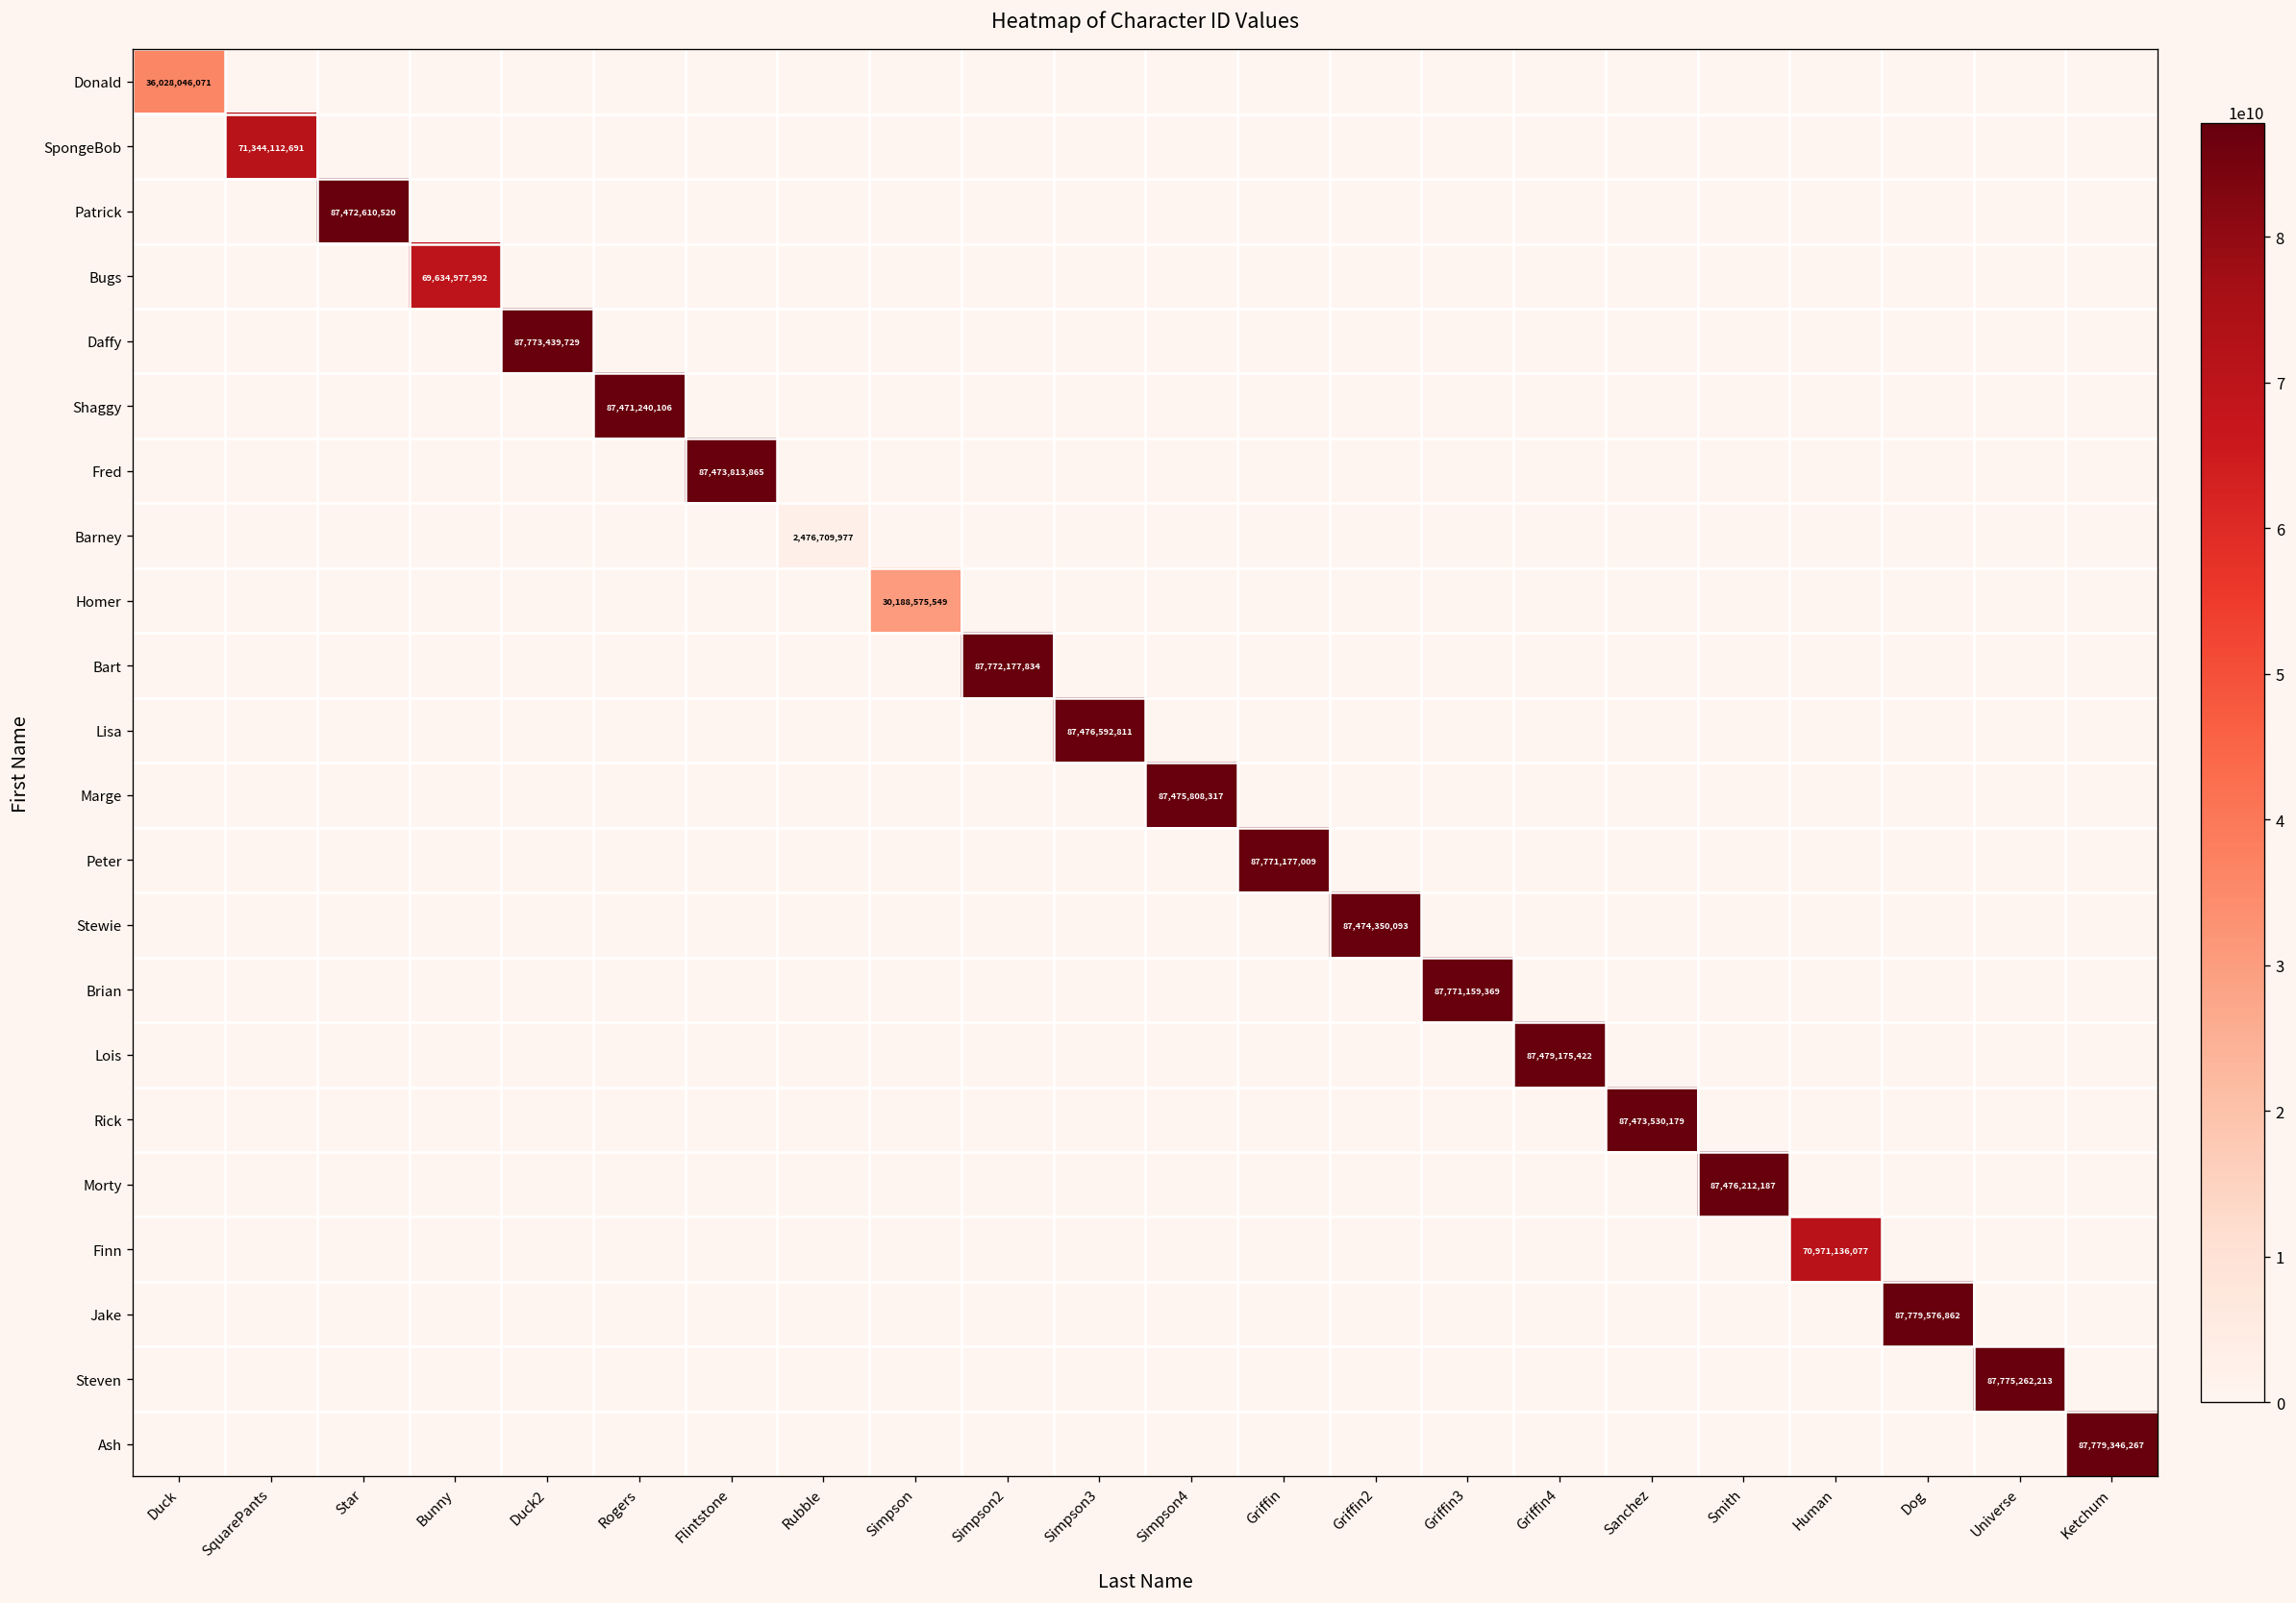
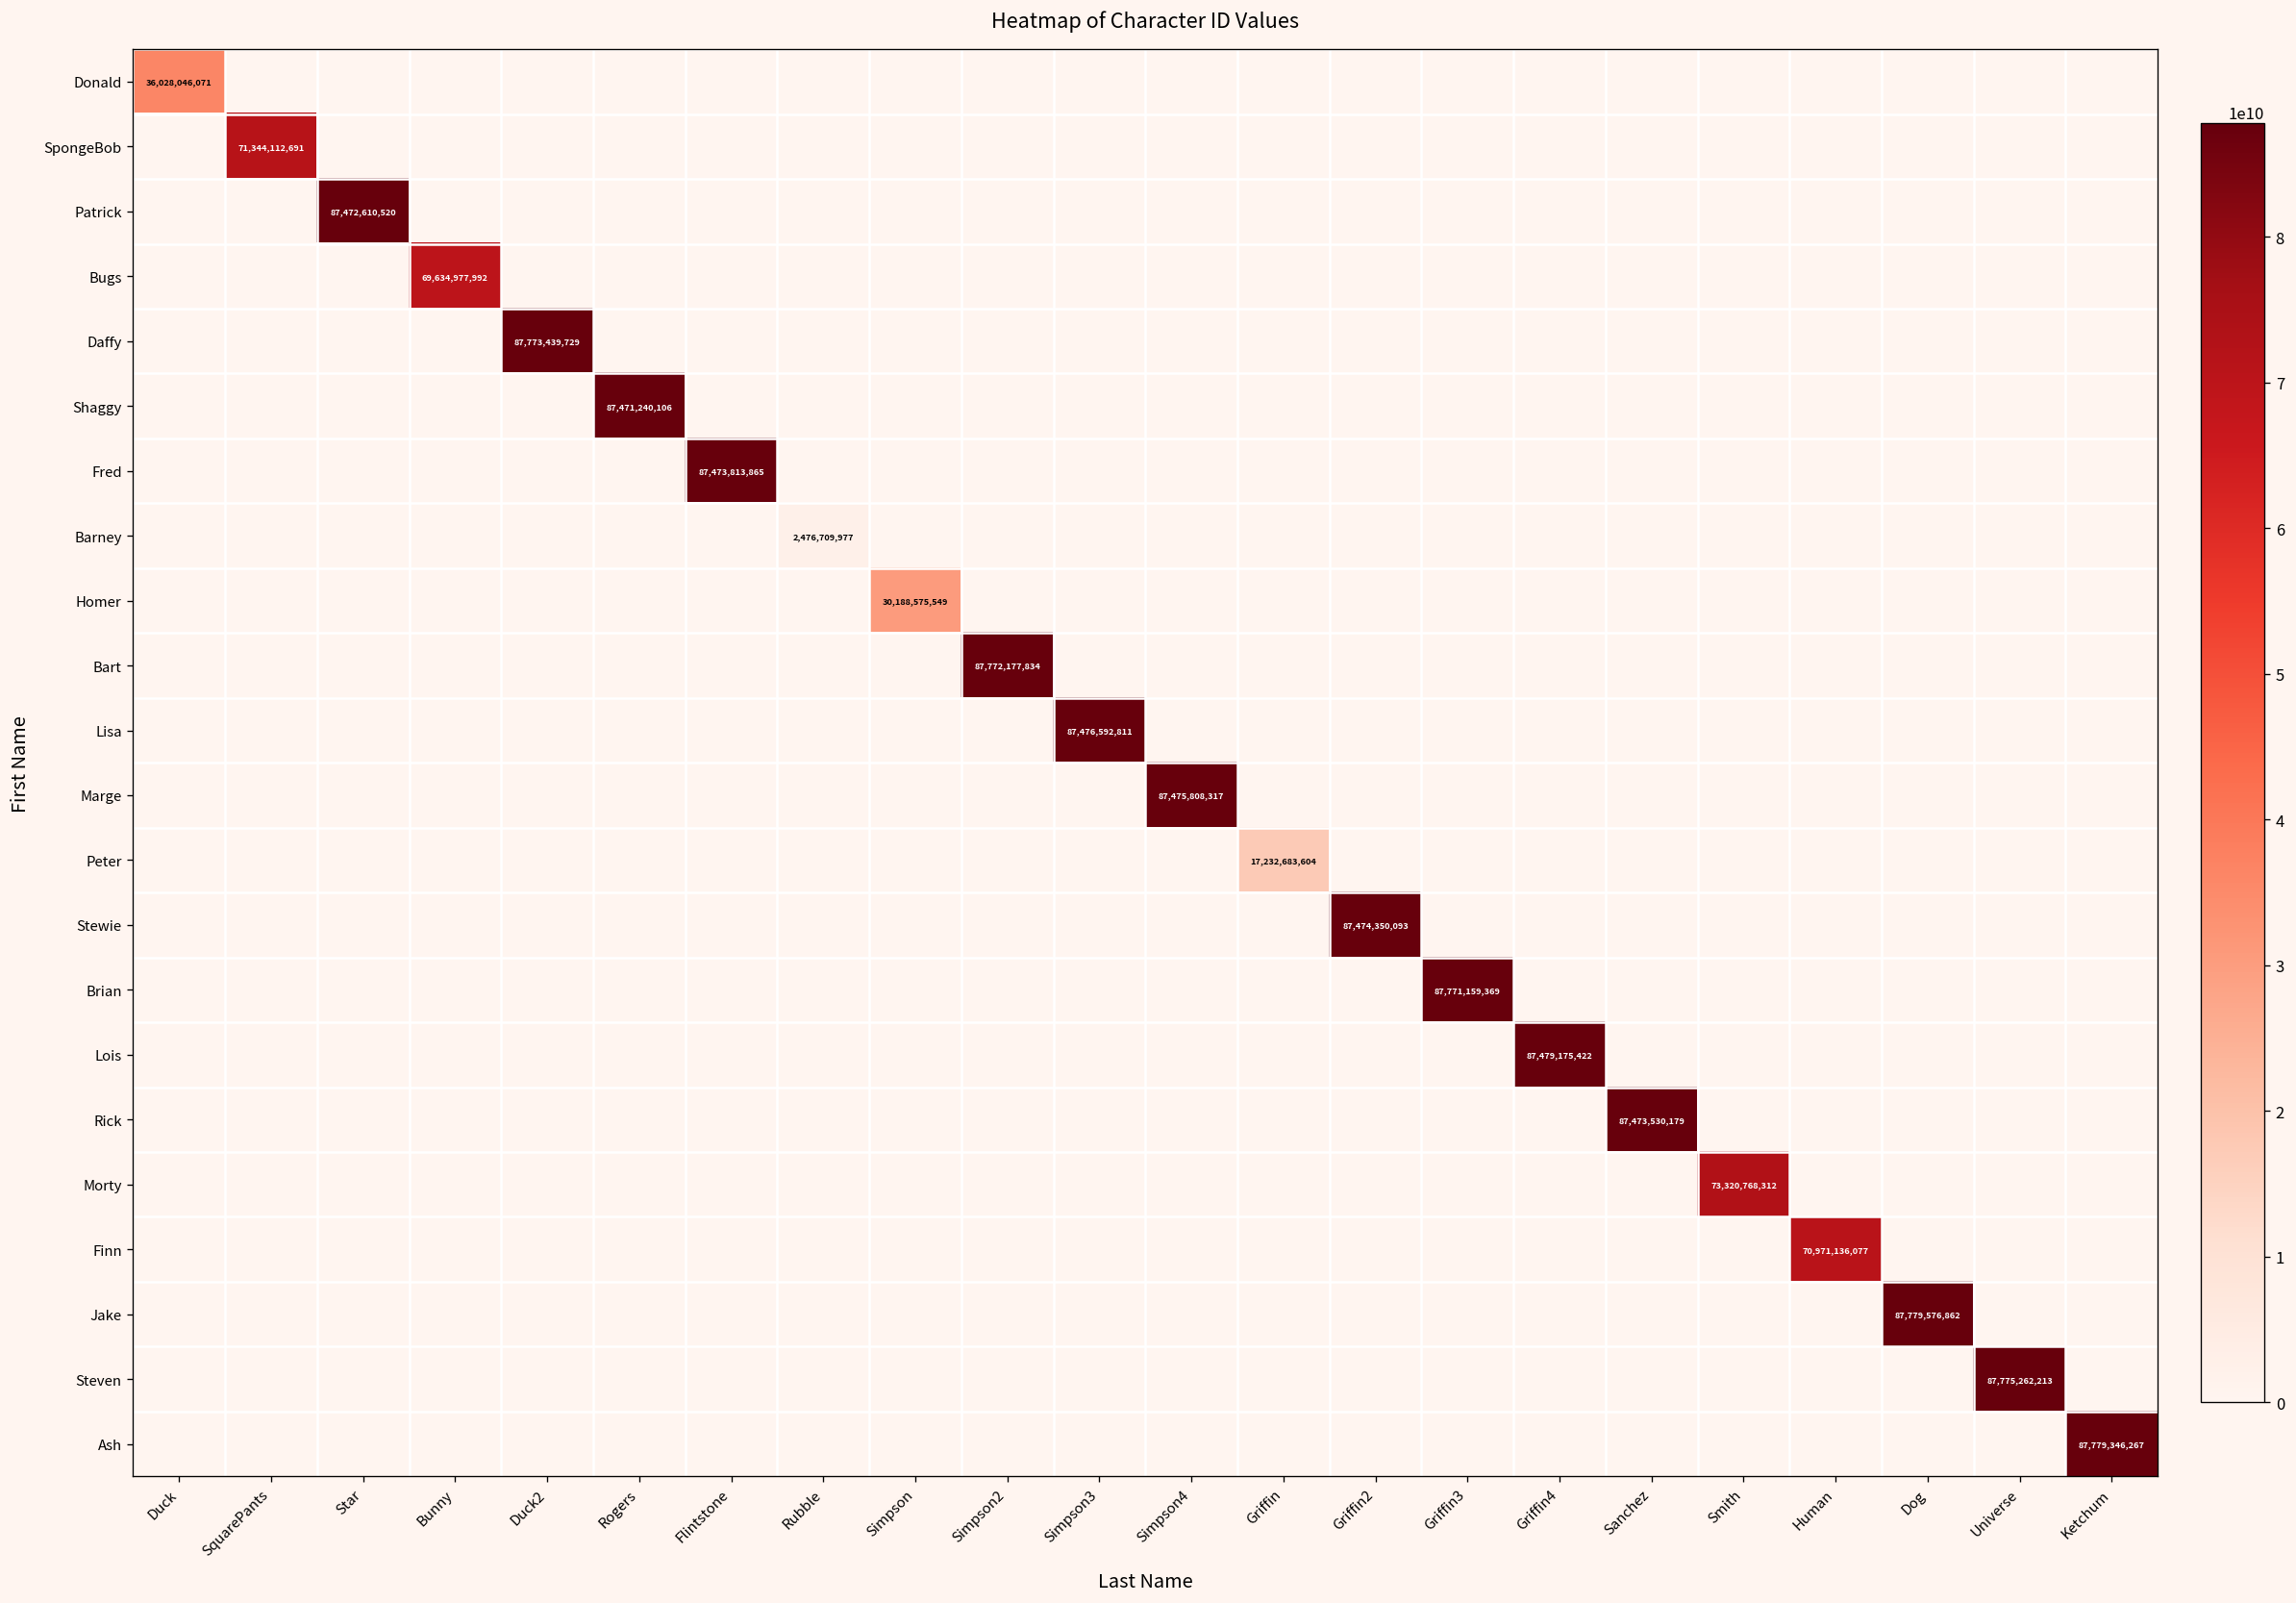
Peter, Griffin: 87,771,177,009 -> 17,232,683,604
Morty, Smith: 87,476,212,187 -> 73,320,768,312
